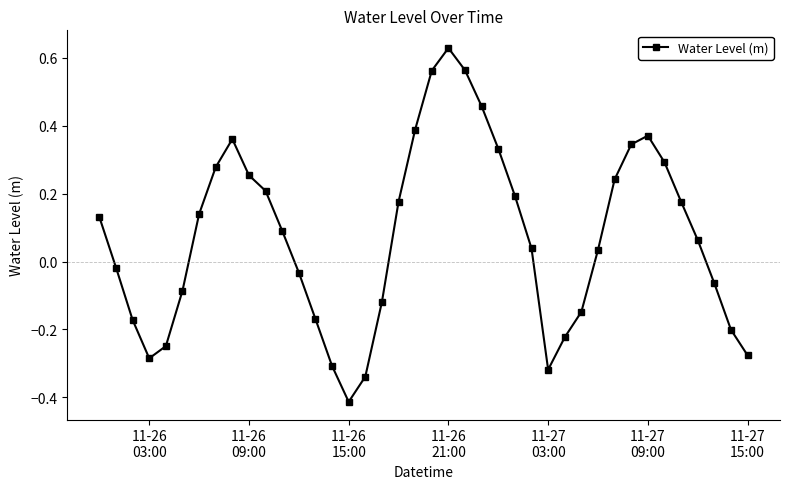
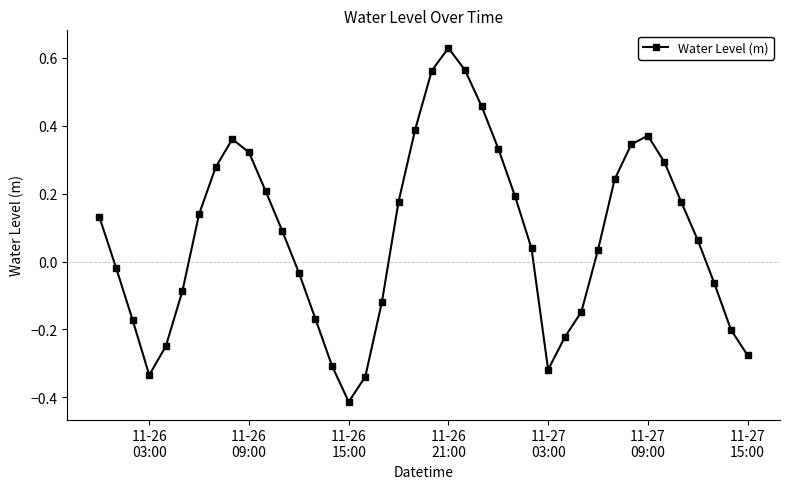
11-26 03:00: -0.28 -> -0.33
11-26 09:00: 0.25 -> 0.32
